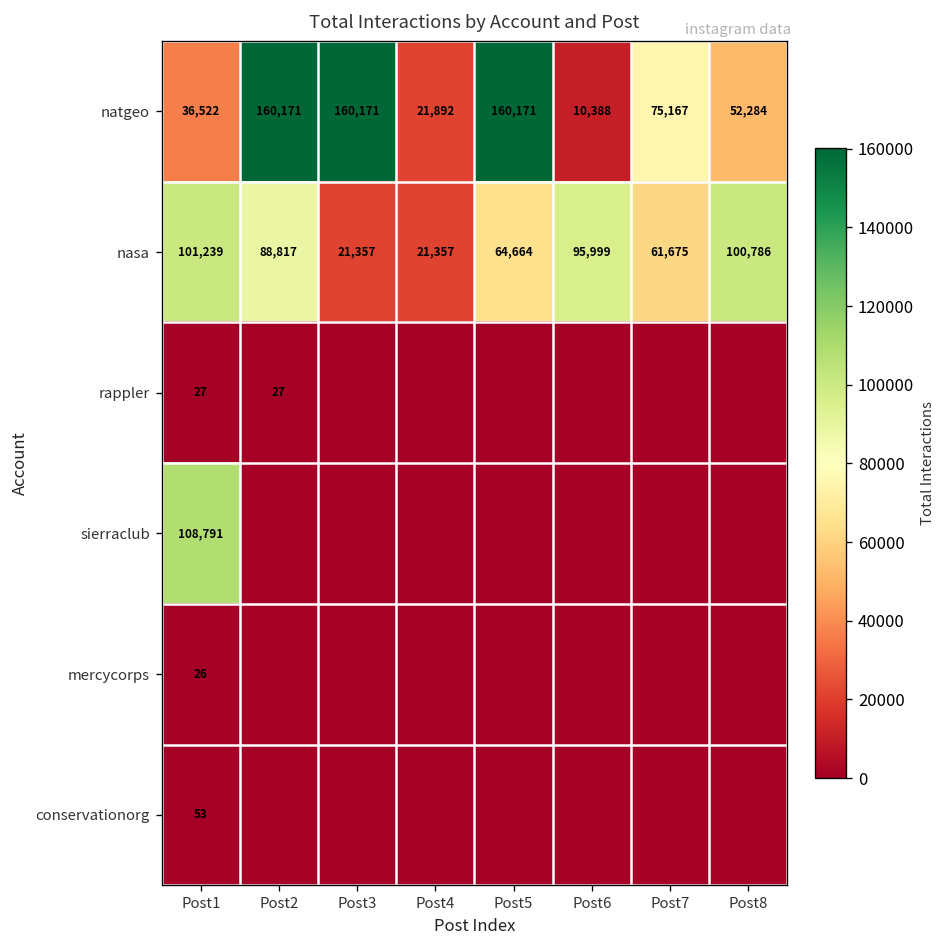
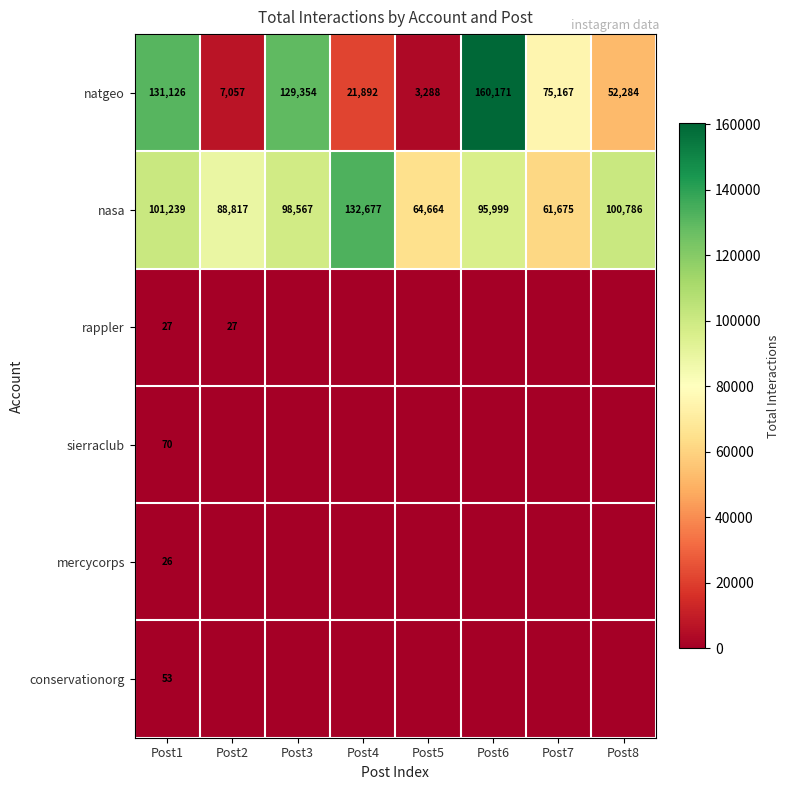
natgeo, Post1: 36,522 -> 131,126
natgeo, Post2: 160,171 -> 7,057
natgeo, Post3: 160,171 -> 129,354
natgeo, Post5: 160,171 -> 3,288
natgeo, Post6: 10,388 -> 160,171
nasa, Post3: 21,357 -> 98,567
nasa, Post4: 21,357 -> 132,677
sierraclub, Post1: 108,791 -> 70
